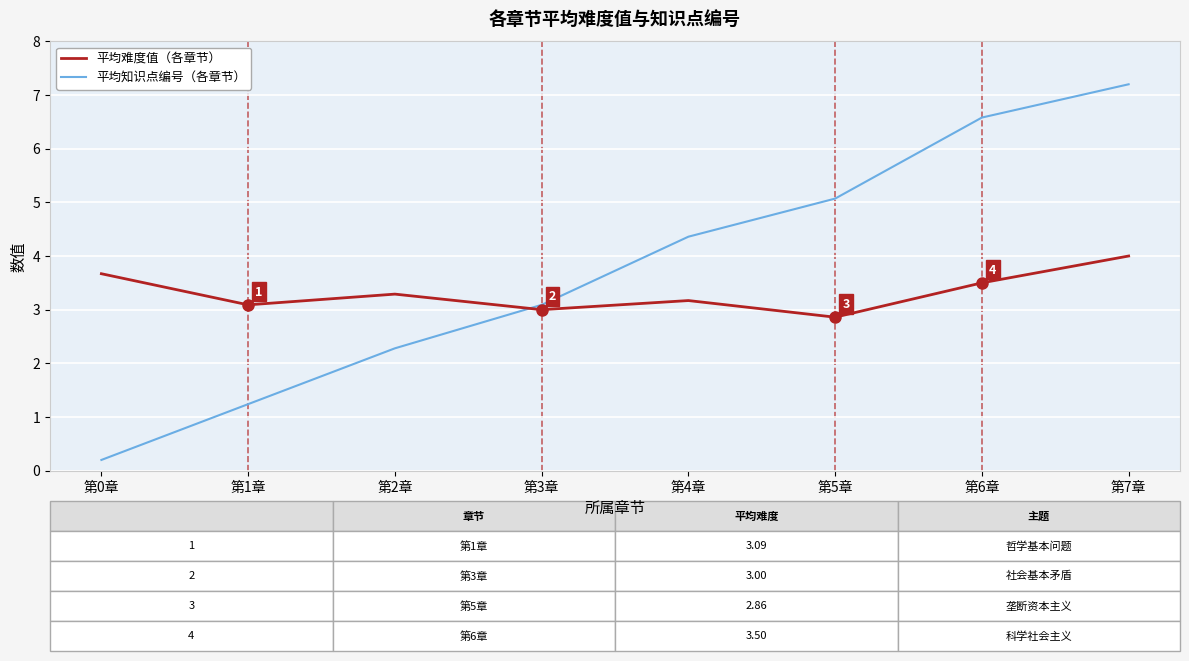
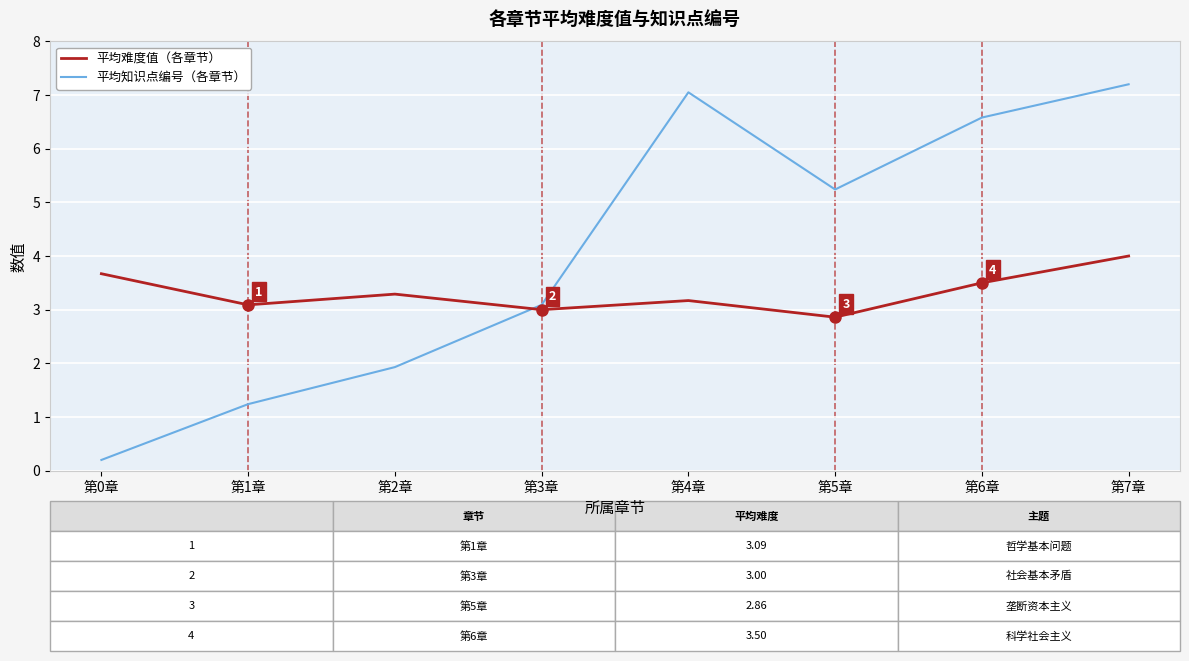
平均知识点编号（各章节）, 第2章: 2.3 -> 1.9
平均知识点编号（各章节）, 第4章: 4.4 -> 7.1
平均知识点编号（各章节）, 第5章: 5.1 -> 5.2
